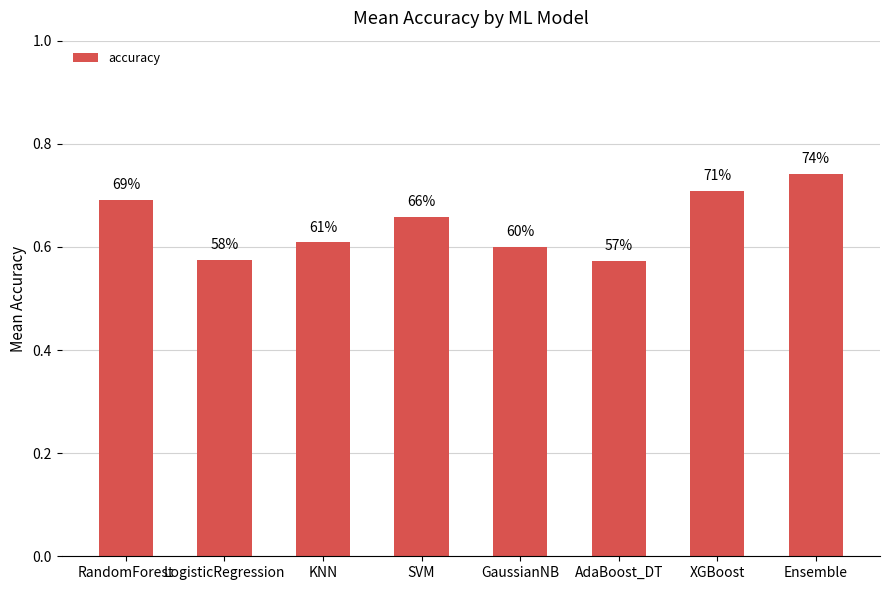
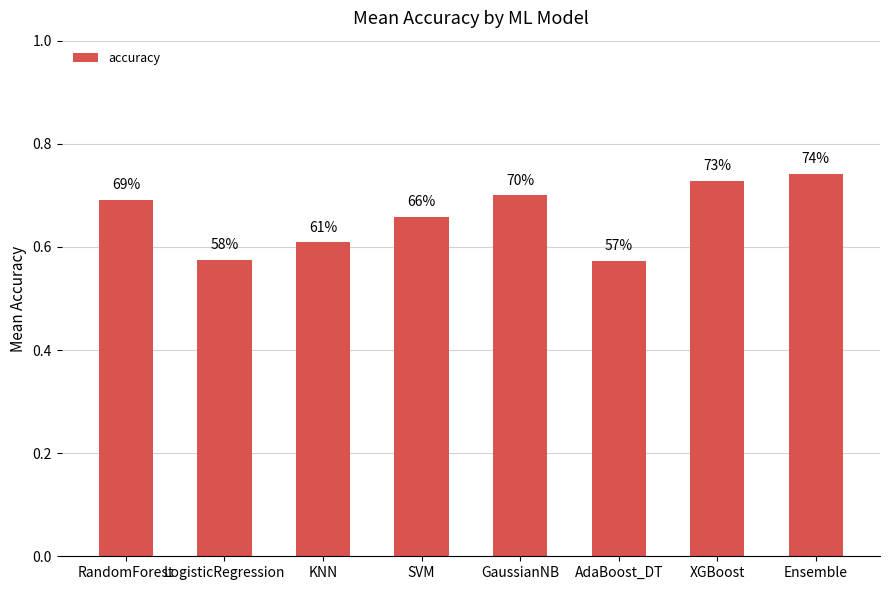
GaussianNB: 60% -> 70%
XGBoost: 71% -> 73%
